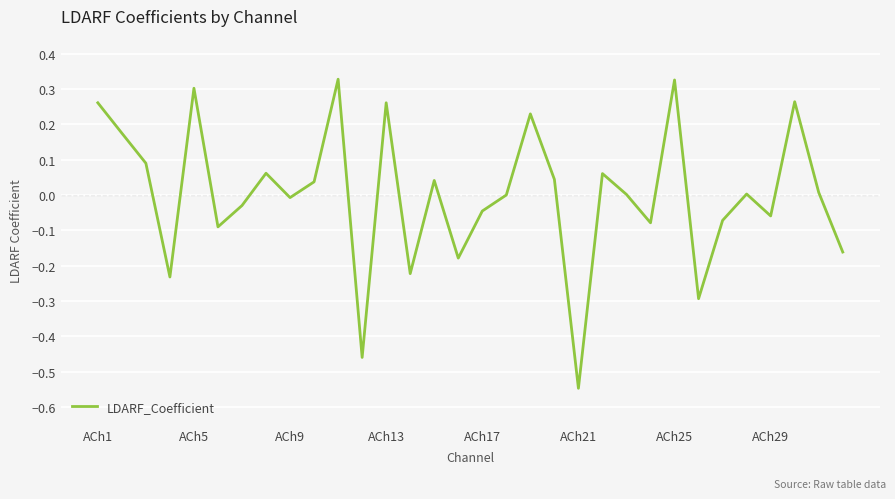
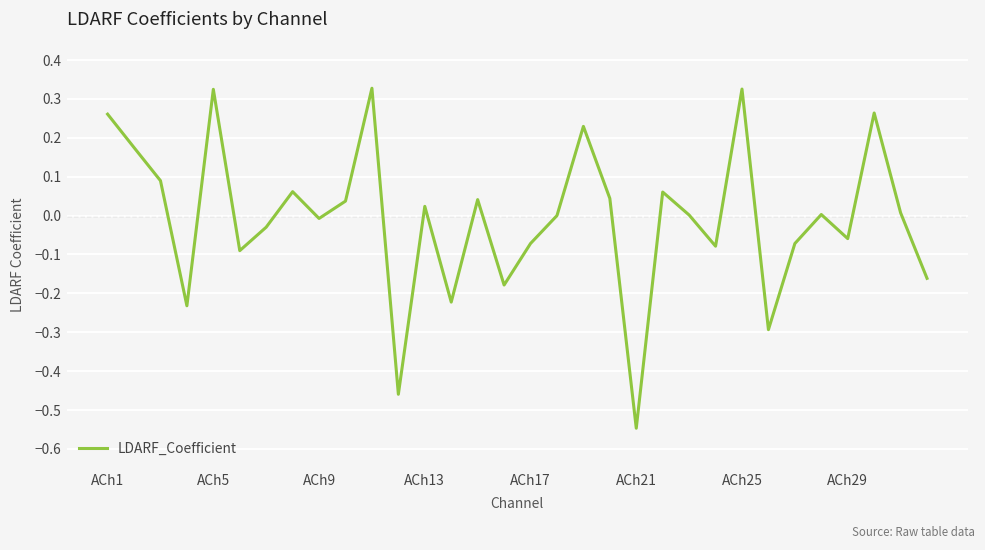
ACh5: 0.30 -> 0.32
ACh13: 0.26 -> 0.02
ACh17: -0.05 -> -0.07
